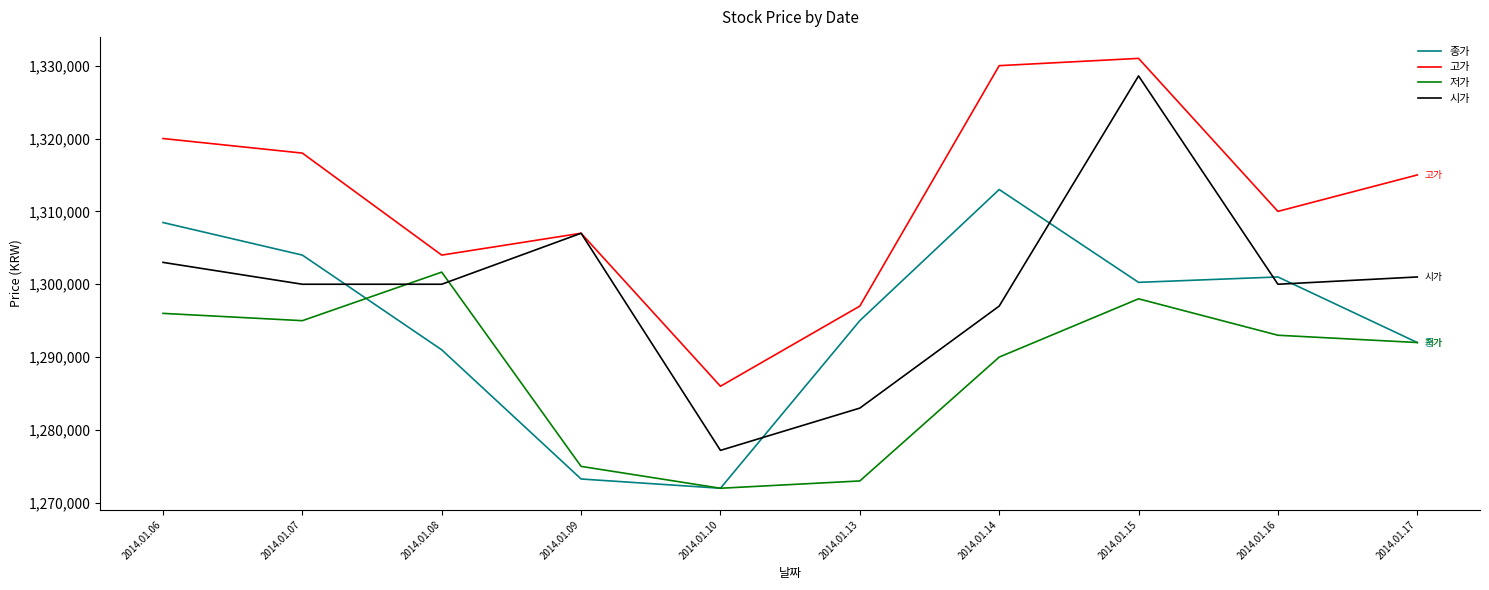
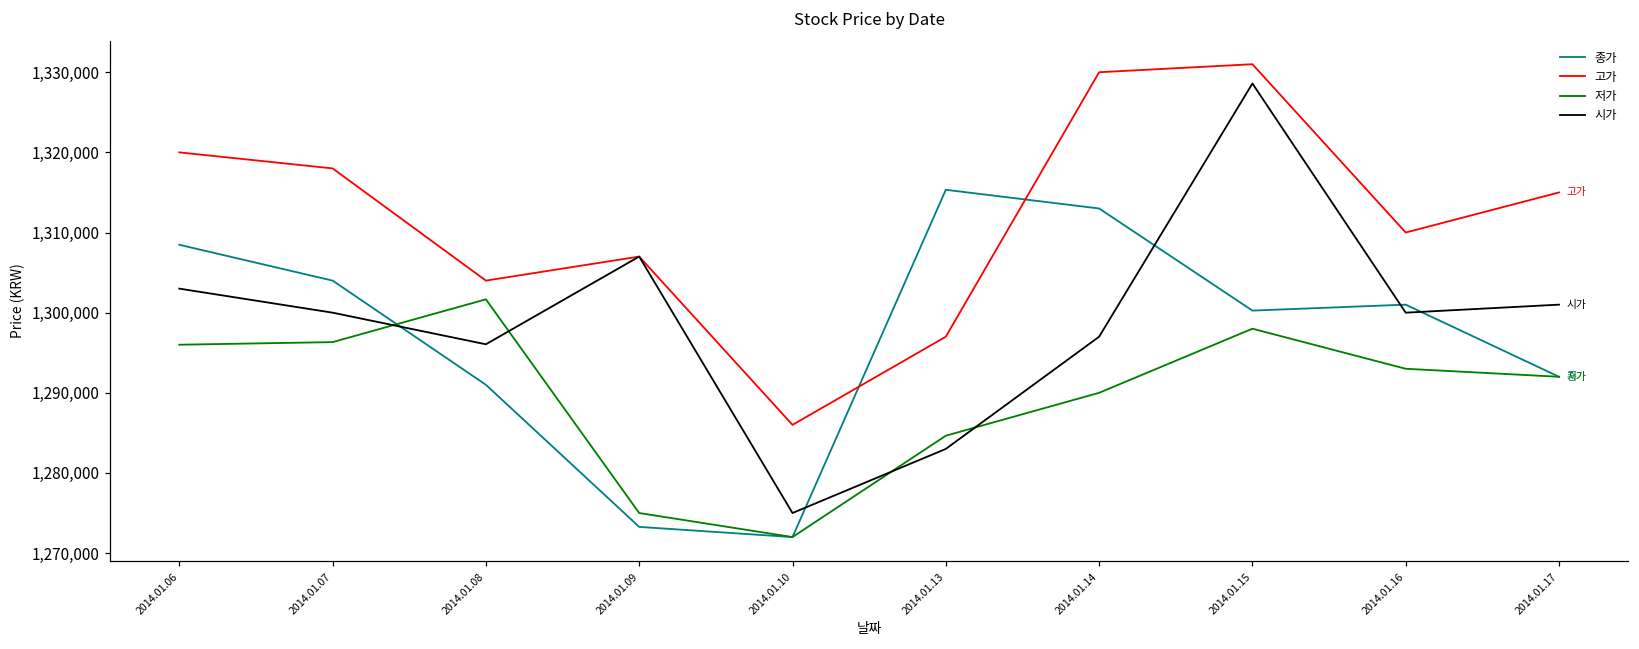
저가, 2014.01.07: 1,295,000 -> 1,296,000
시가, 2014.01.08: 1,300,000 -> 1,296,000
시가, 2014.01.10: 1,277,000 -> 1,275,000
종가, 2014.01.13: 1,295,000 -> 1,315,000
저가, 2014.01.13: 1,273,000 -> 1,285,000
